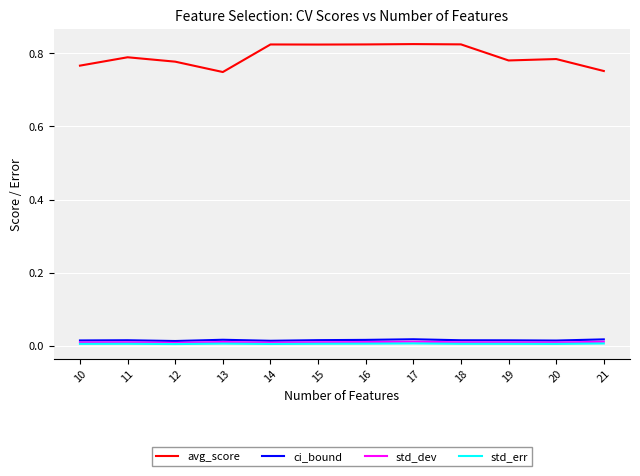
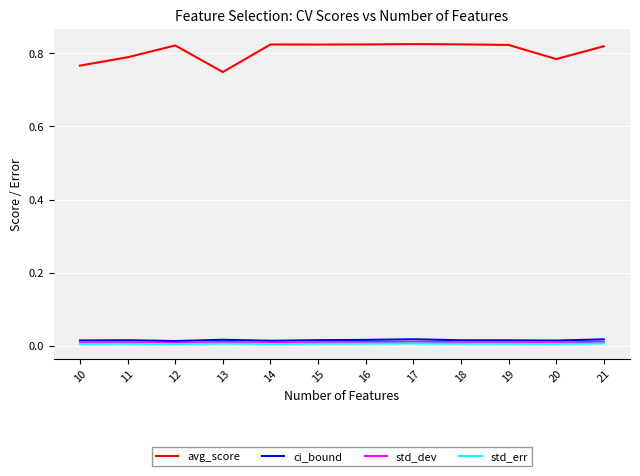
avg_score, 12: 0.78 -> 0.82
avg_score, 19: 0.78 -> 0.82
avg_score, 21: 0.75 -> 0.82
